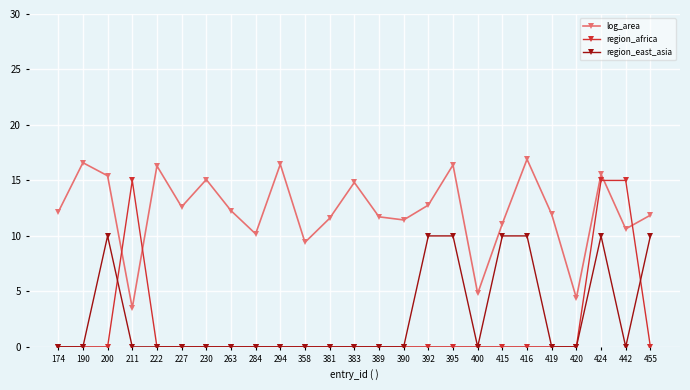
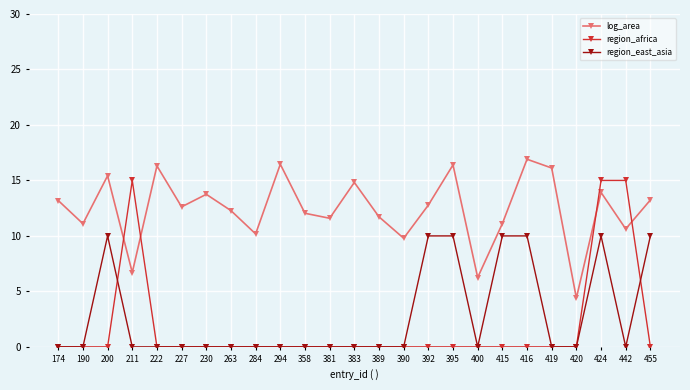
log_area, 174: 12.2 -> 13.2
log_area, 190: 16.6 -> 11.1
log_area, 211: 3.5 -> 6.7
log_area, 230: 15.1 -> 13.8
log_area, 358: 9.4 -> 12.0
log_area, 390: 11.4 -> 9.8
log_area, 400: 4.8 -> 6.3
log_area, 419: 12.0 -> 16.1
log_area, 424: 15.6 -> 13.9
log_area, 455: 11.9 -> 13.2
